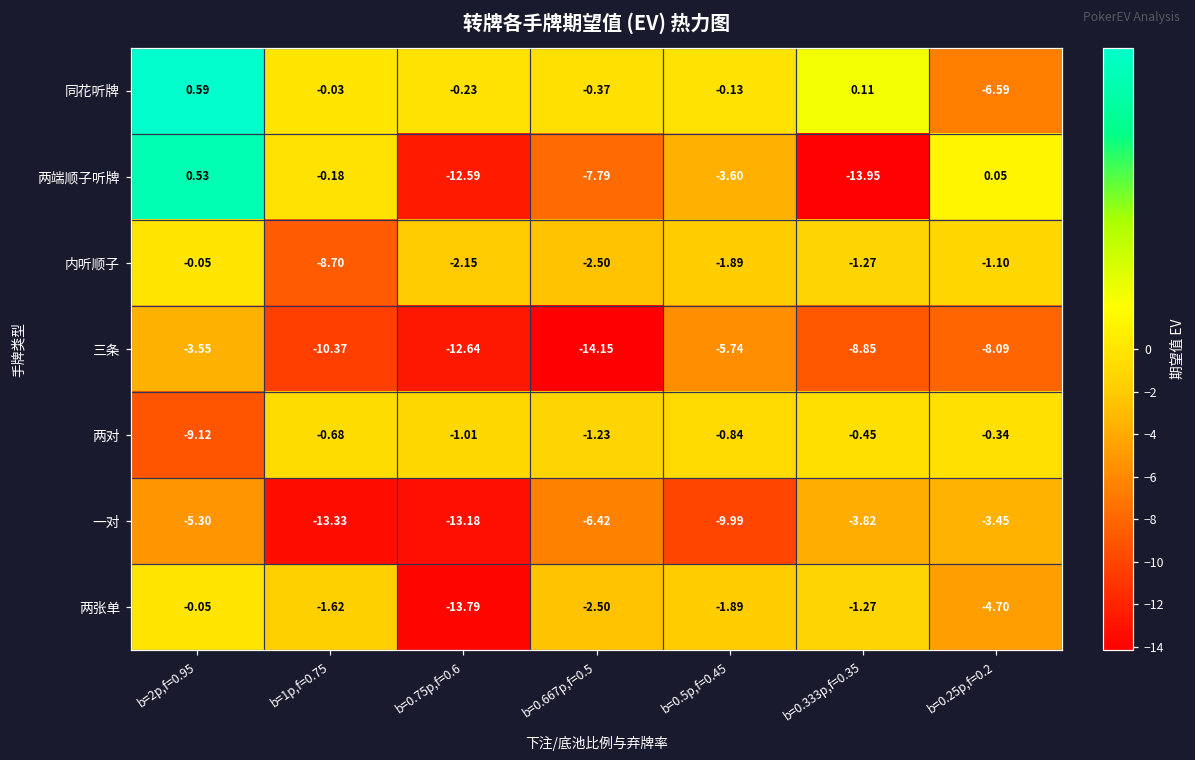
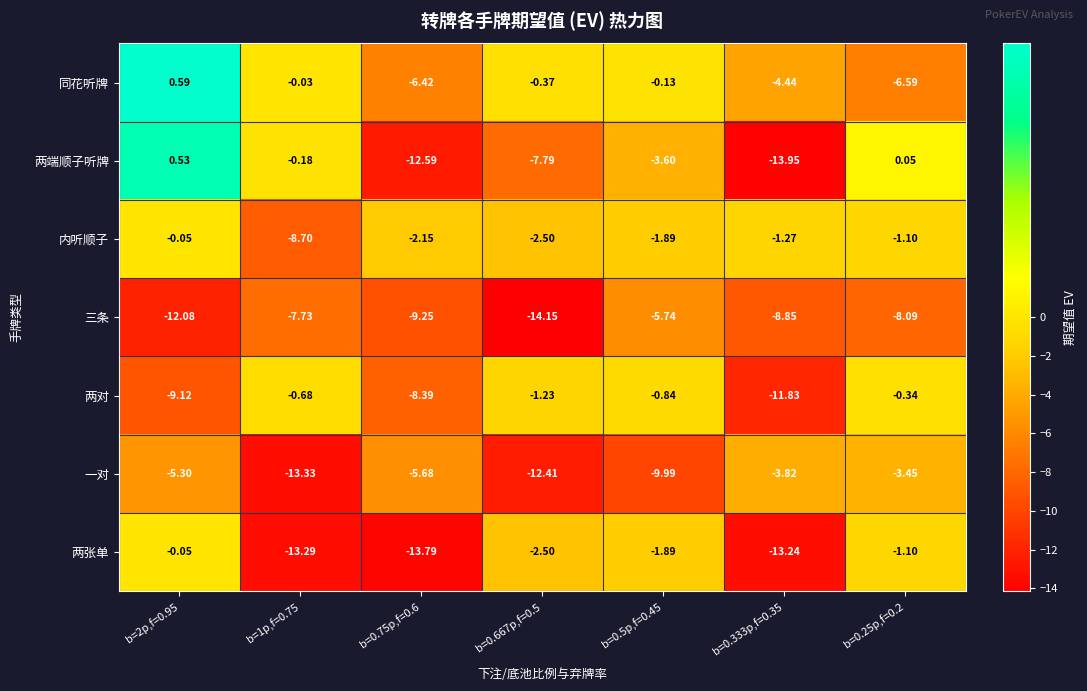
同花听牌, b=0.75p,f=0.6: -0.23 -> -6.42
同花听牌, b=0.333p,f=0.35: 0.11 -> -4.44
三条, b=2p,f=0.95: -3.55 -> -12.08
三条, b=1p,f=0.75: -10.37 -> -7.73
三条, b=0.75p,f=0.6: -12.64 -> -9.25
两对, b=0.75p,f=0.6: -1.01 -> -8.39
两对, b=0.333p,f=0.35: -0.45 -> -11.83
一对, b=0.75p,f=0.6: -13.18 -> -5.68
一对, b=0.667p,f=0.5: -6.42 -> -12.41
两张单, b=1p,f=0.75: -1.62 -> -13.29
两张单, b=0.333p,f=0.35: -1.27 -> -13.24
两张单, b=0.25p,f=0.2: -4.70 -> -1.10
